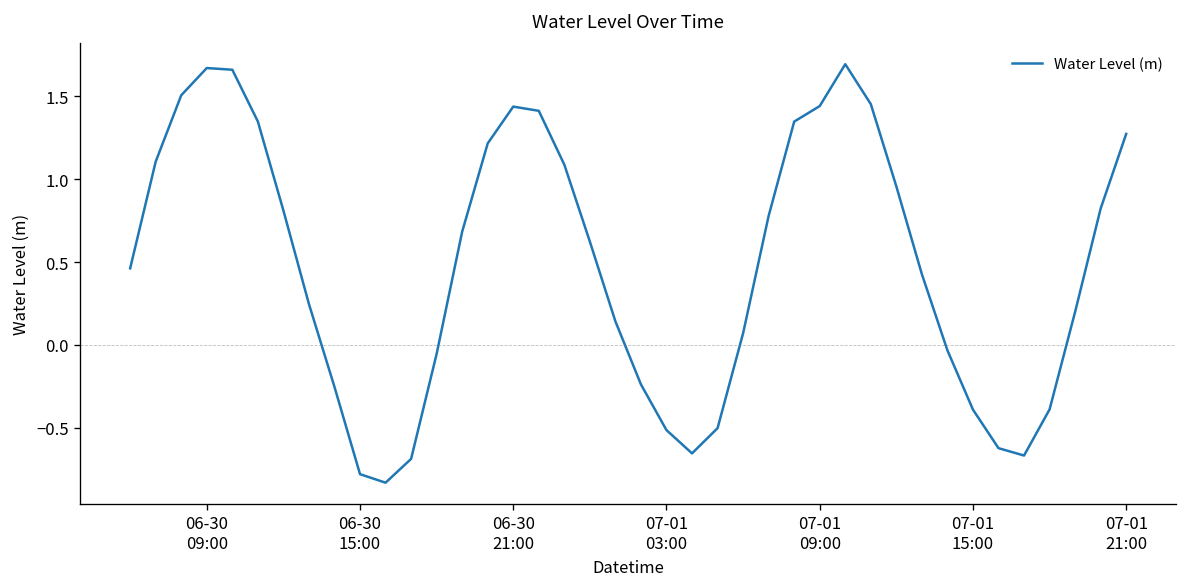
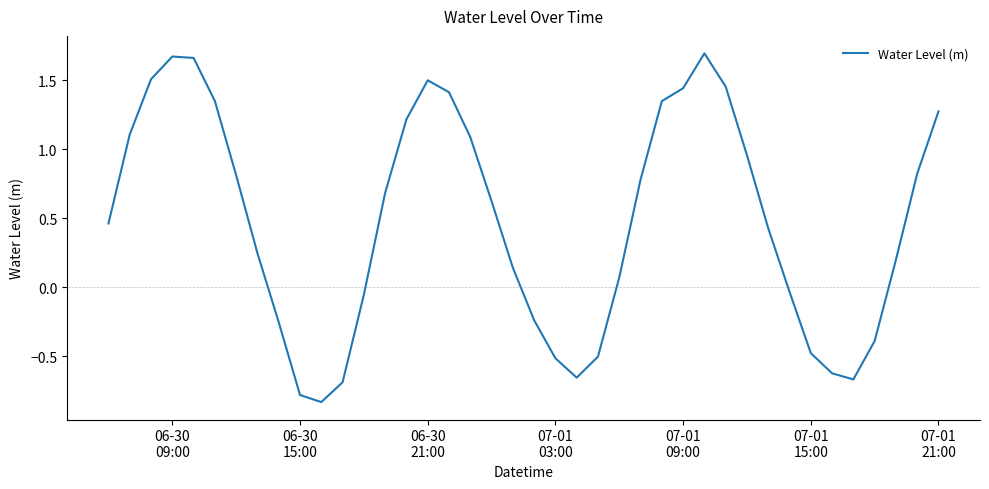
06-30 21:00: 1.44 -> 1.50
07-01 15:00: -0.39 -> -0.48
